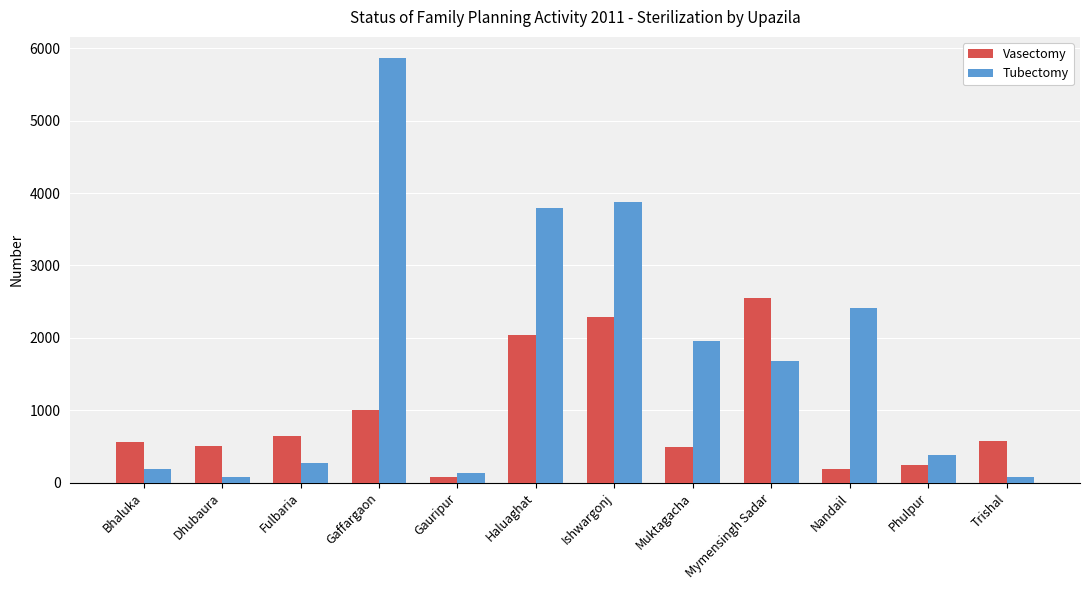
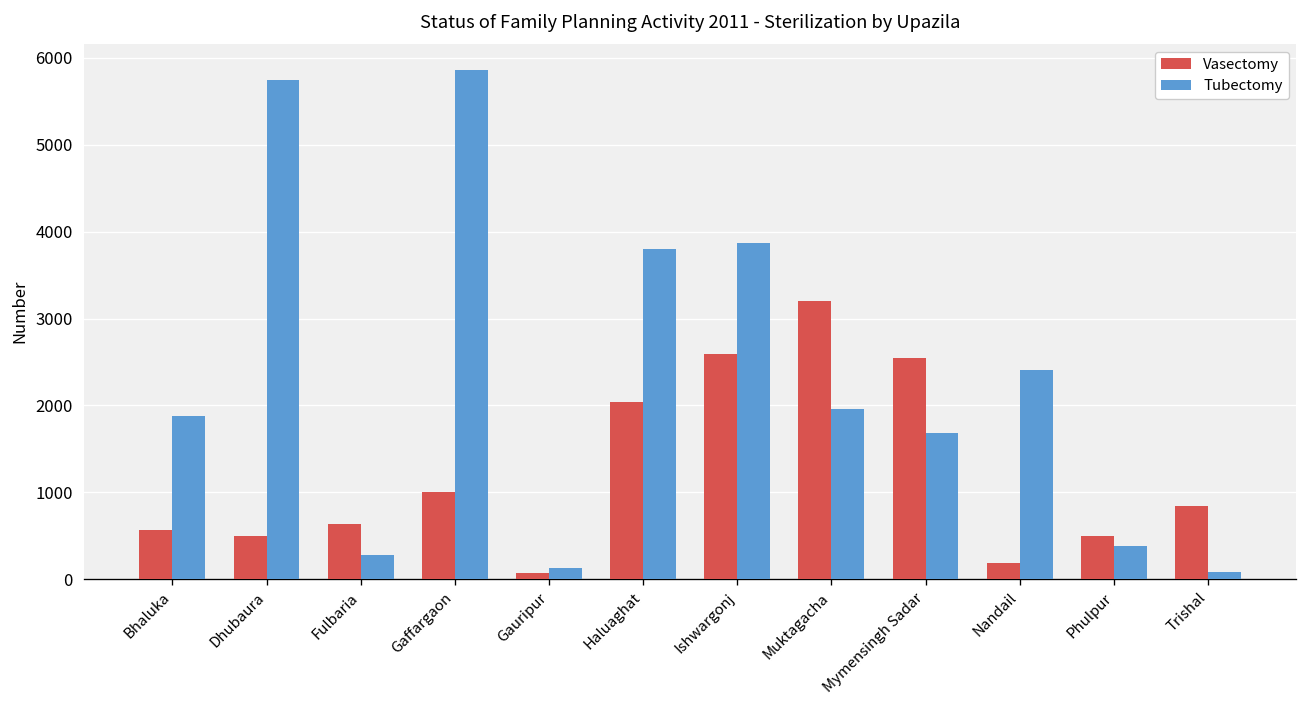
Tubectomy, Bhaluka: 200 -> 1900
Tubectomy, Dhubaura: 100 -> 5700
Vasectomy, Ishwargonj: 2300 -> 2600
Vasectomy, Muktagacha: 500 -> 3200
Vasectomy, Phulpur: 200 -> 500
Vasectomy, Trishal: 600 -> 800
